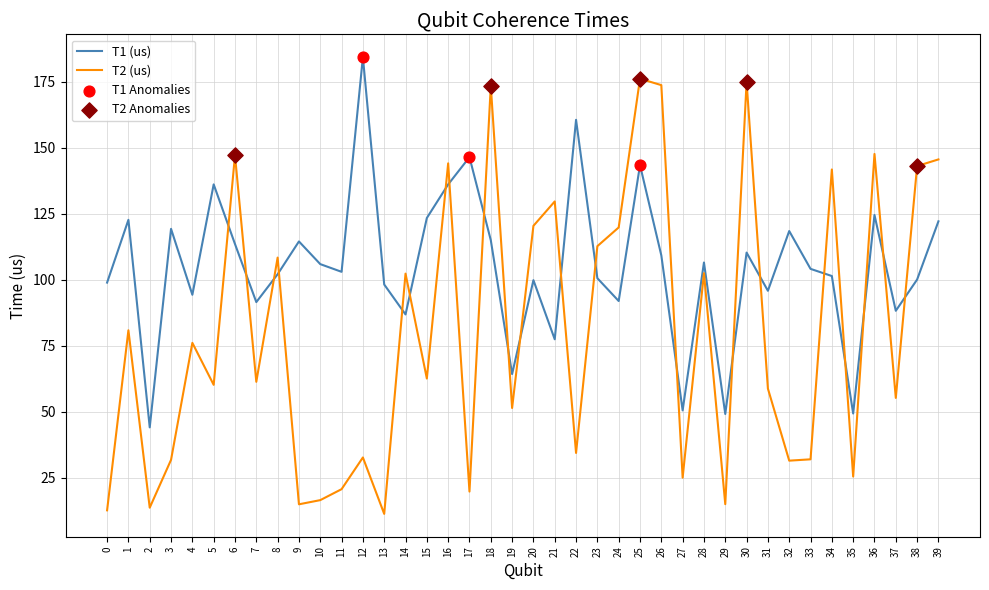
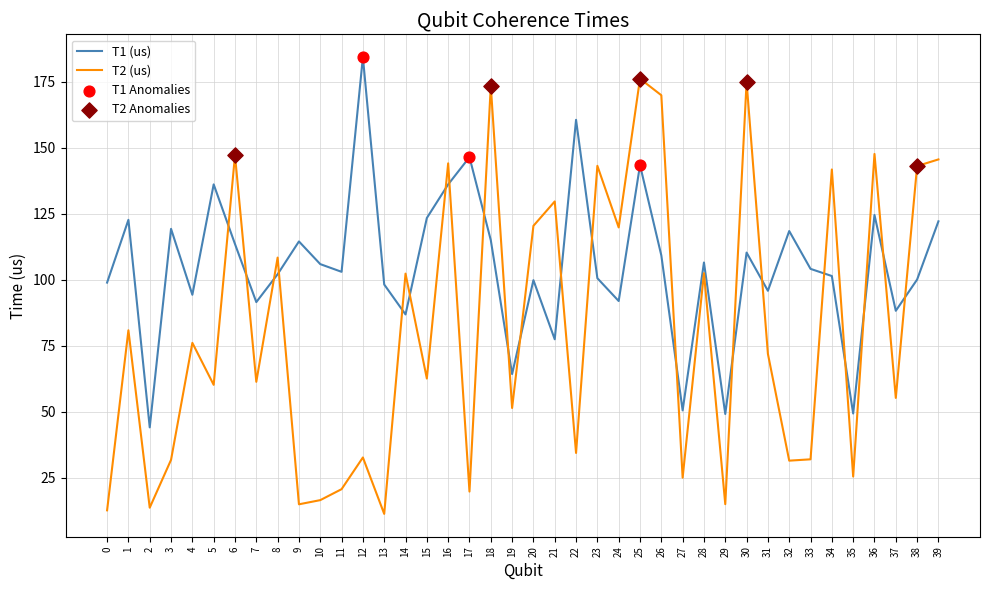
T2 (us), 23: 113 -> 143
T2 (us), 26: 174 -> 170
T2 (us), 31: 59 -> 72
